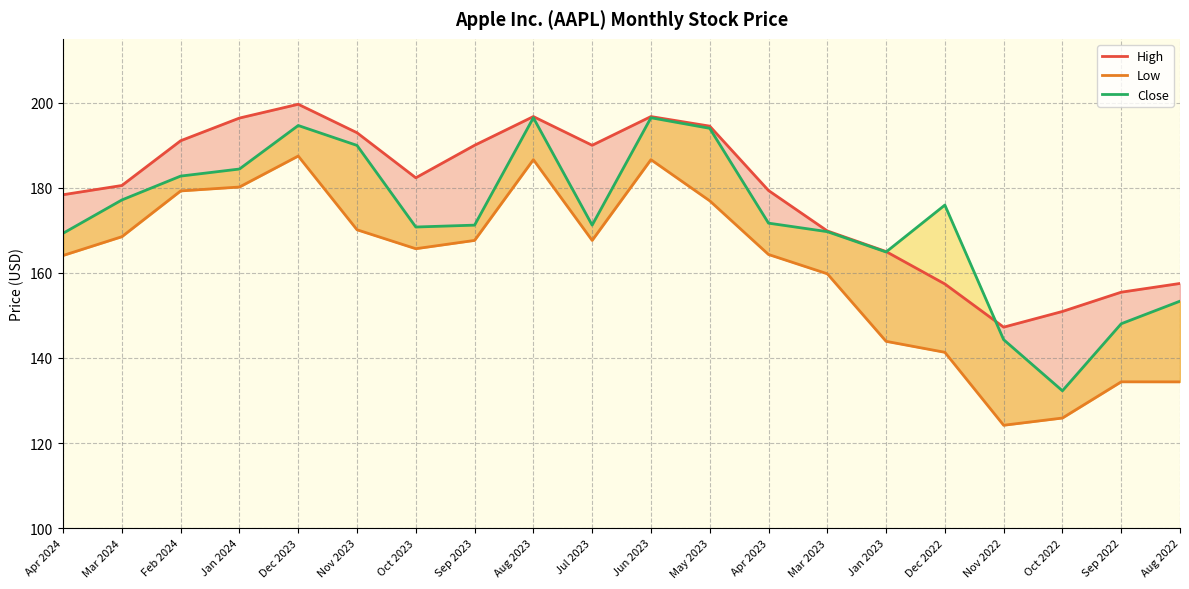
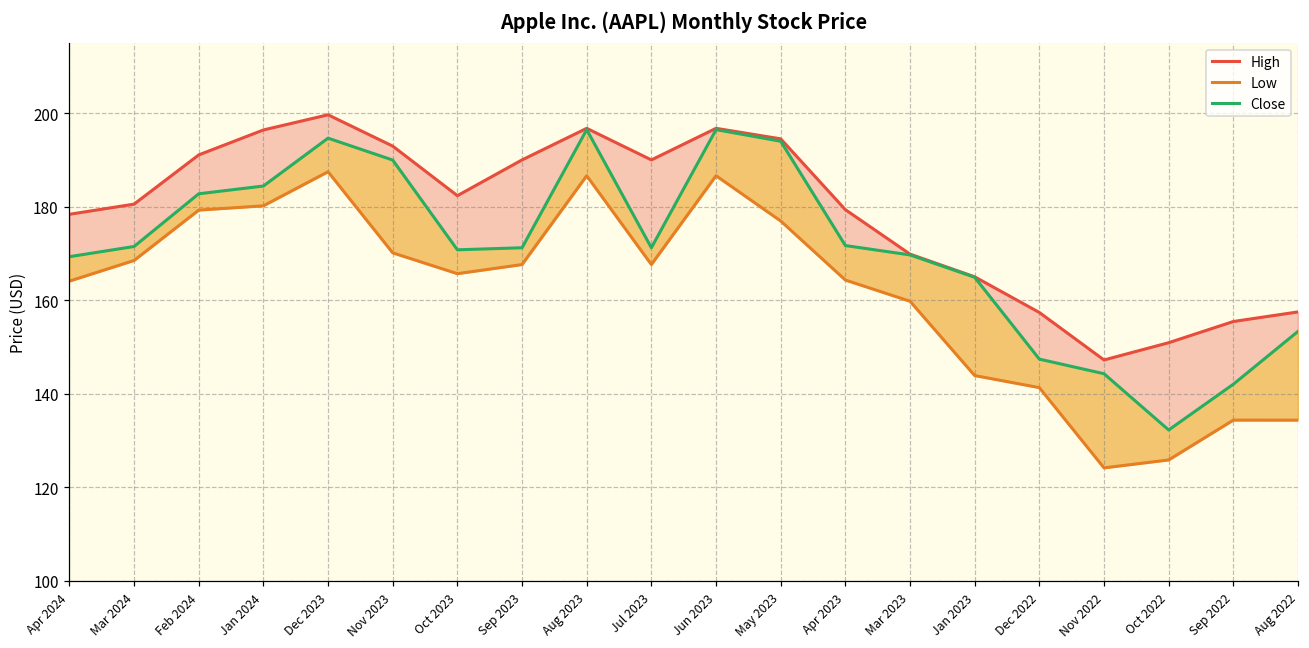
Close, Mar 2024: 177 -> 171
Close, Dec 2022: 176 -> 147
Close, Sep 2022: 148 -> 142
